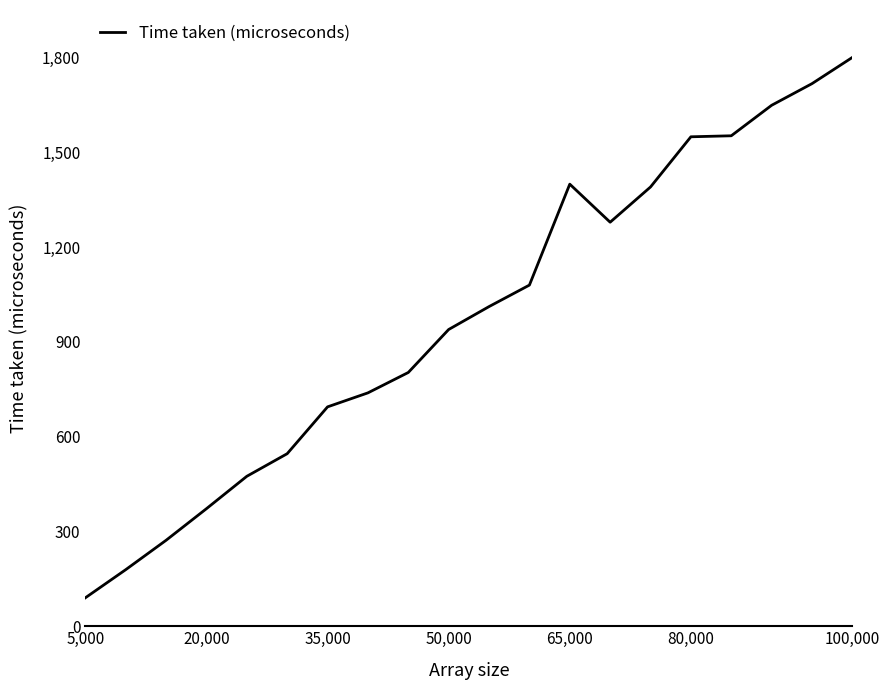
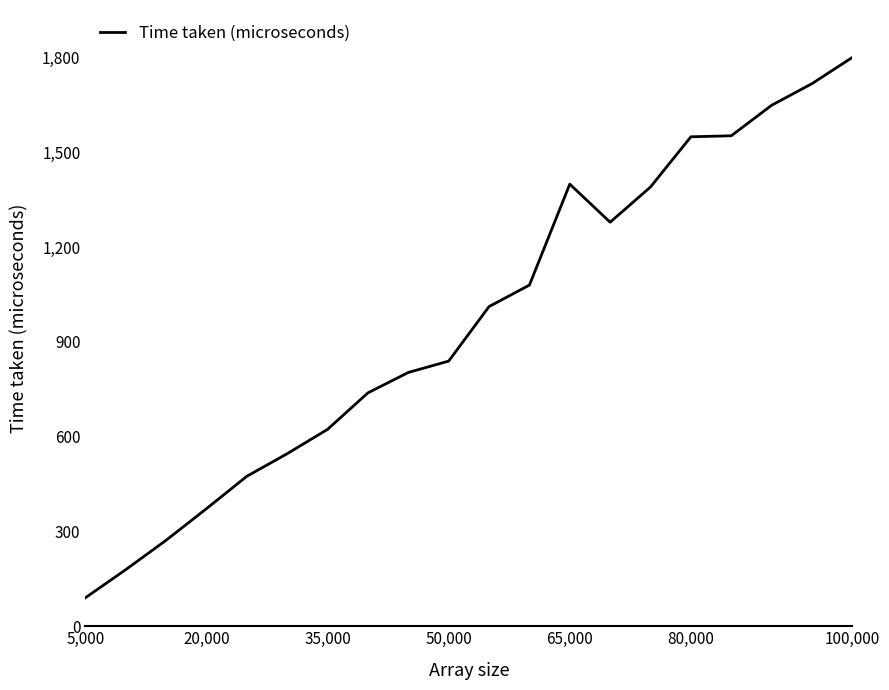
35,000: 690 -> 620
50,000: 940 -> 840
